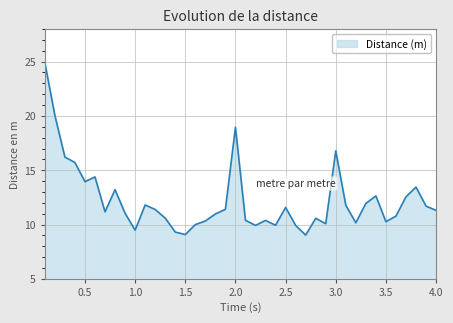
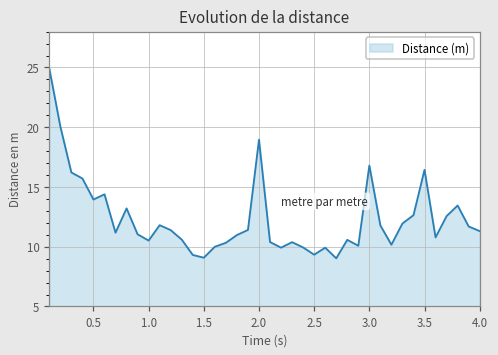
1.0: 9.5 -> 10.5
2.5: 11.6 -> 9.3
3.5: 10.3 -> 16.4
